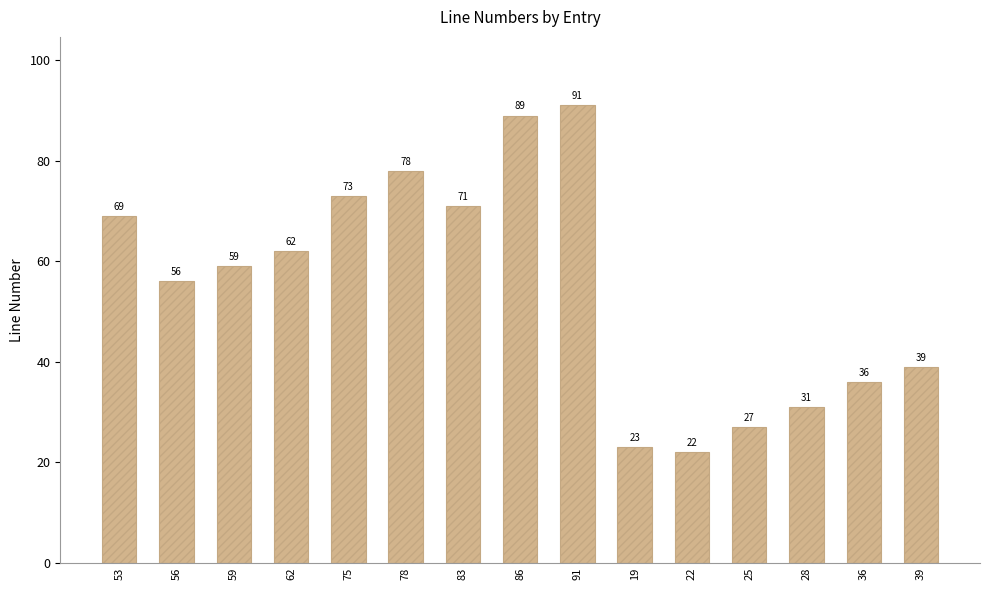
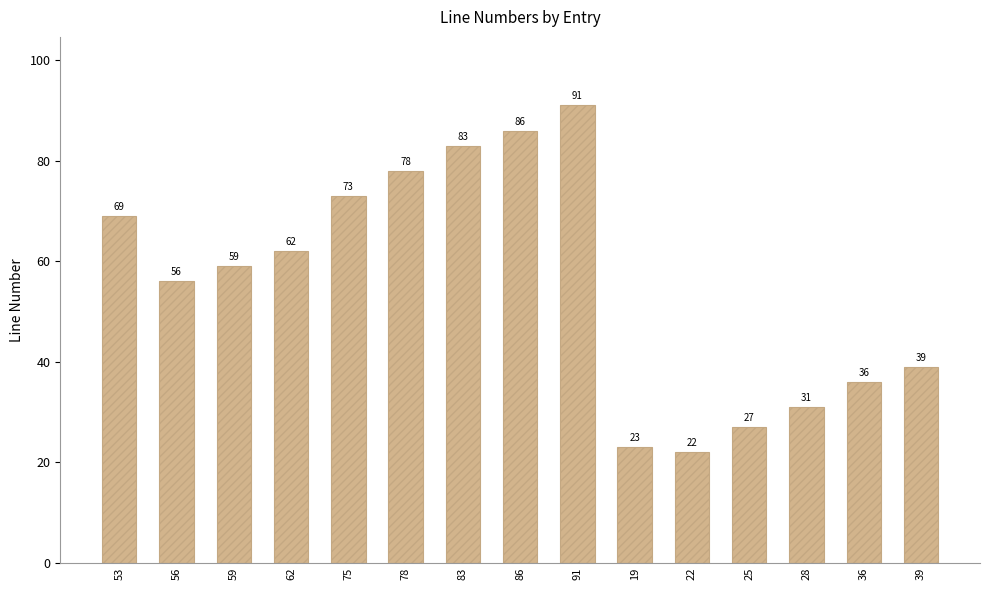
83: 71 -> 83
86: 89 -> 86
